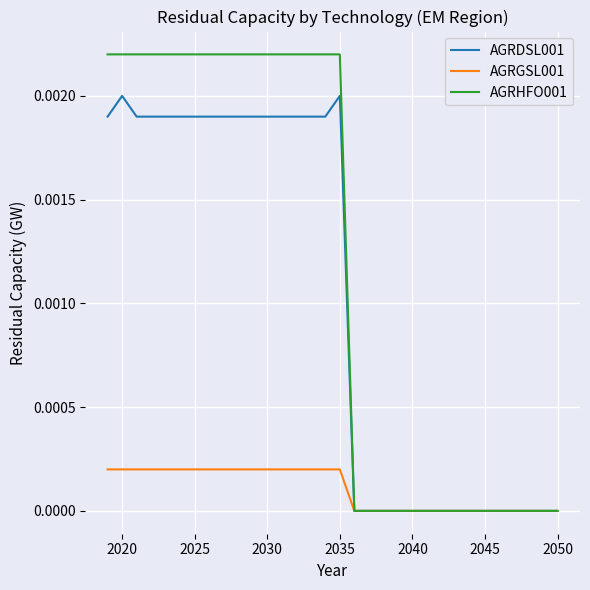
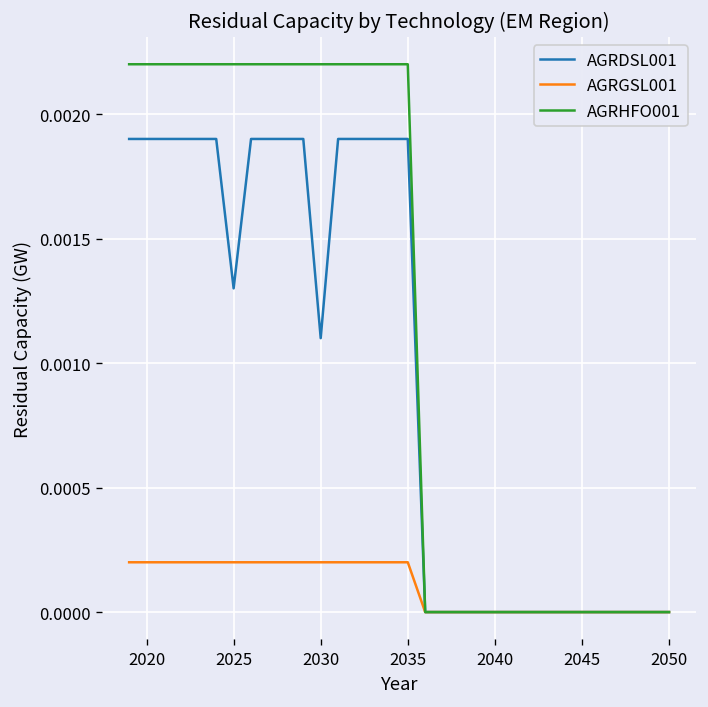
AGRDSL001, 2020: 0.0020 -> 0.0019
AGRDSL001, 2025: 0.0019 -> 0.0013
AGRDSL001, 2030: 0.0019 -> 0.0011
AGRDSL001, 2035: 0.0020 -> 0.0019
